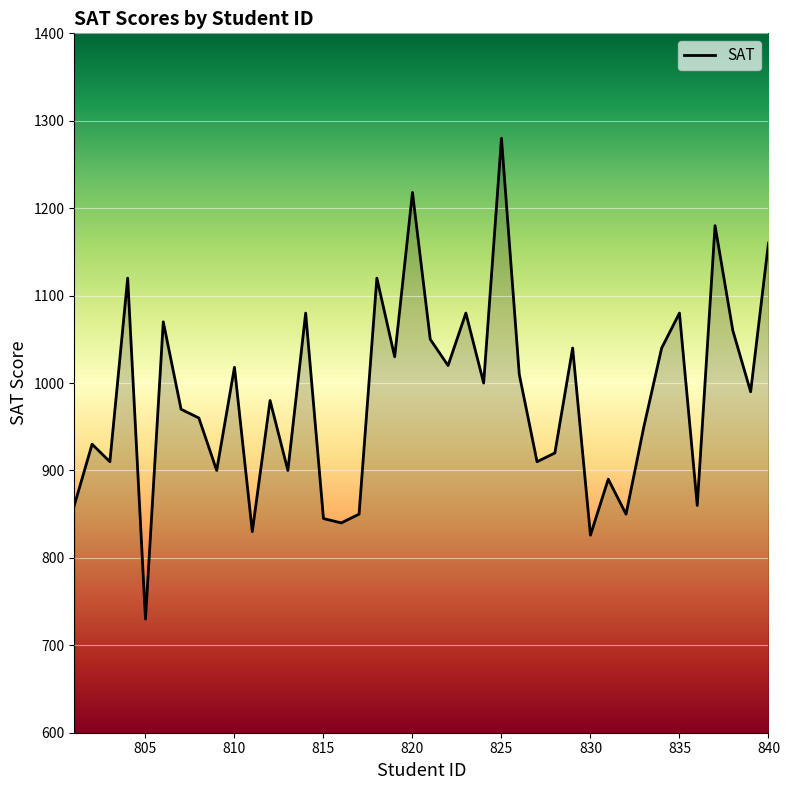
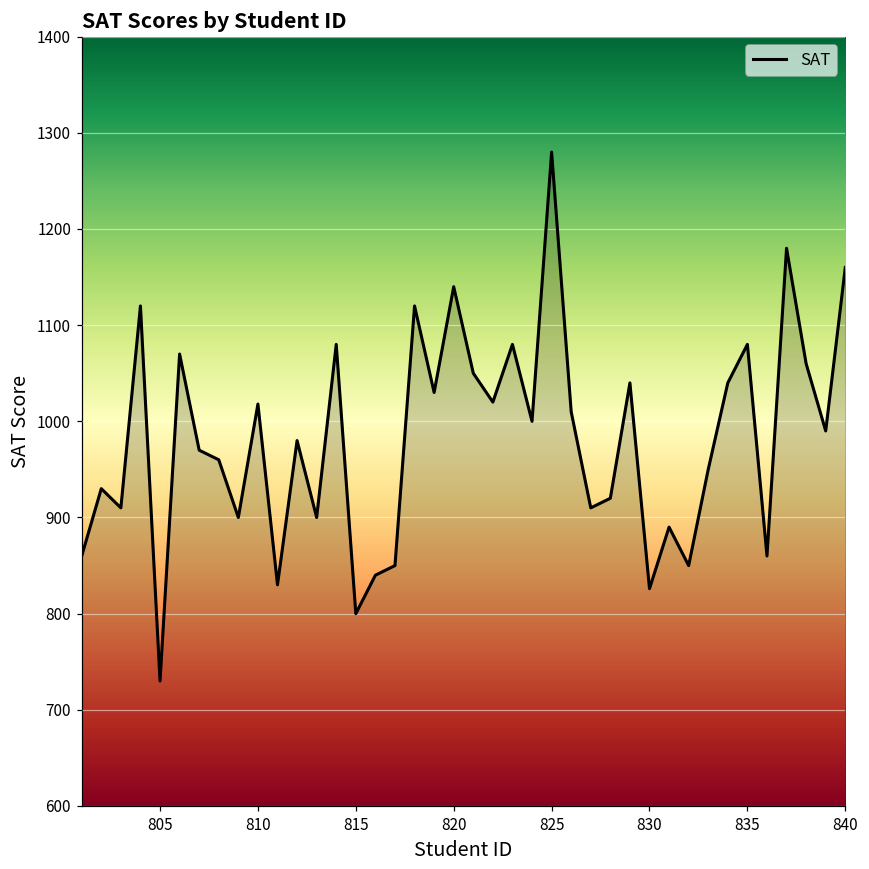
815: 850 -> 800
820: 1220 -> 1140
